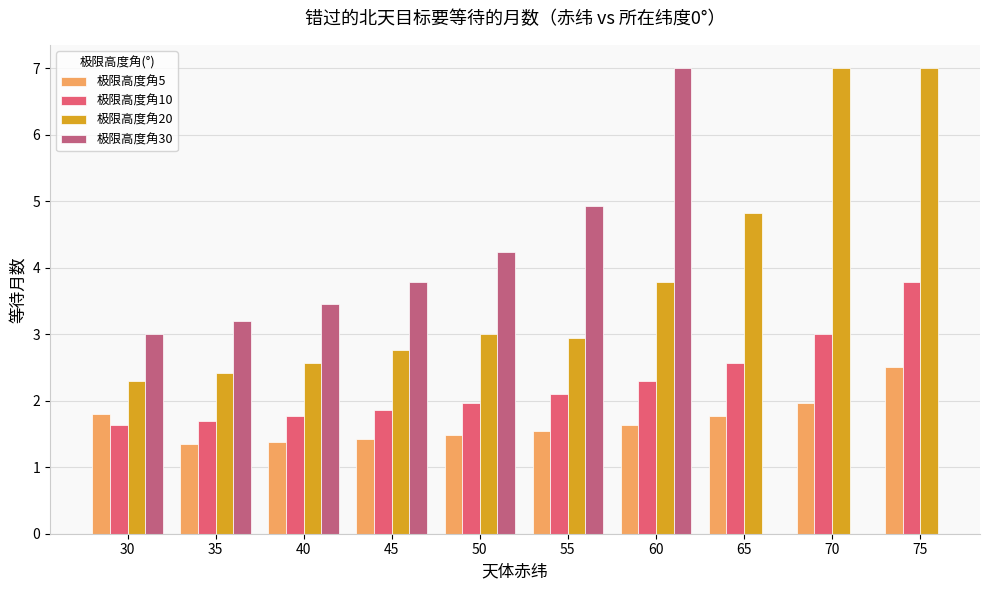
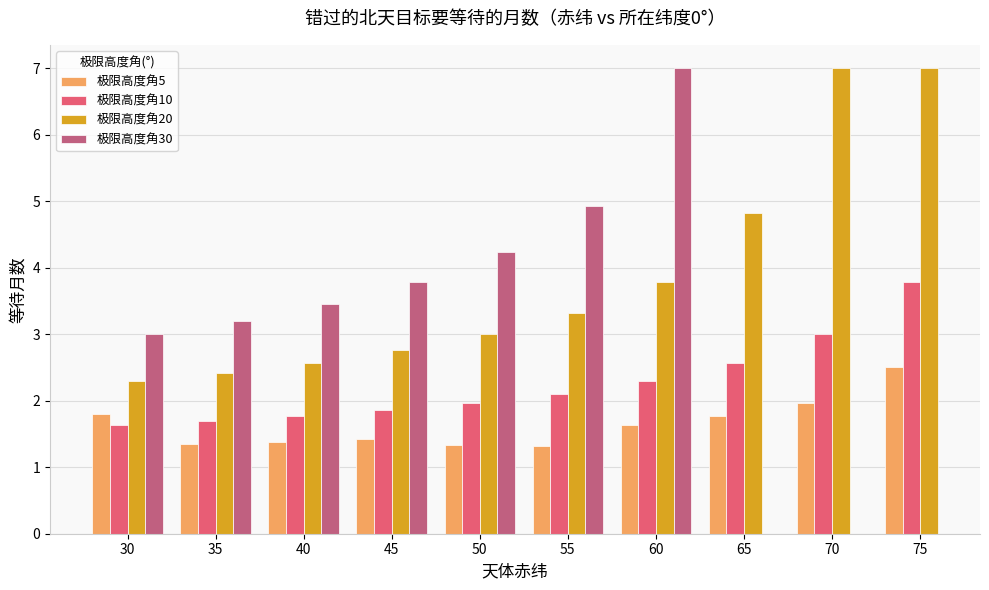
极限高度角5, 50: 1.5 -> 1.3
极限高度角5, 55: 1.5 -> 1.3
极限高度角20, 55: 2.9 -> 3.3
